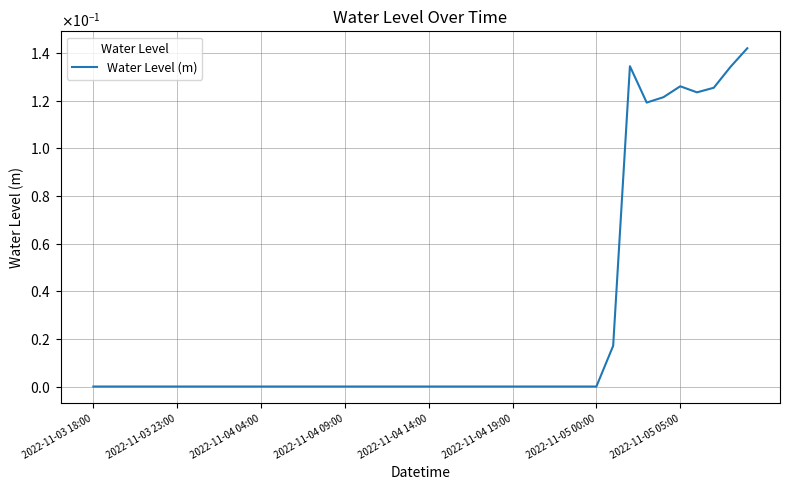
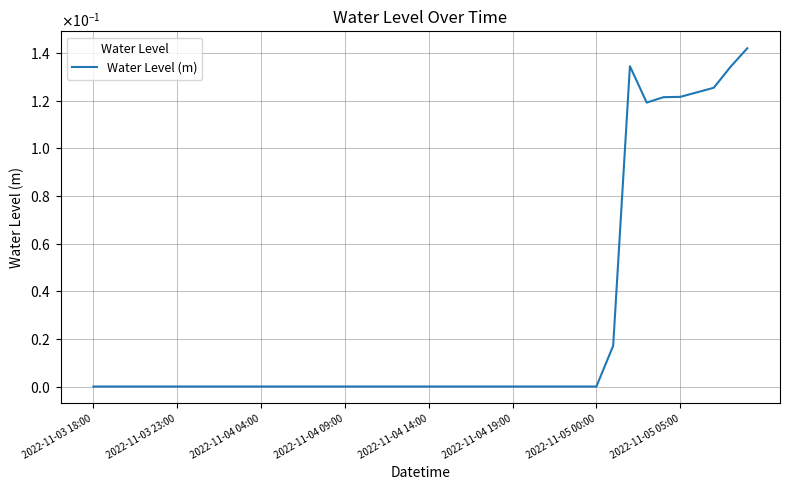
2022-11-05 05:00: 0.126 -> 0.122
